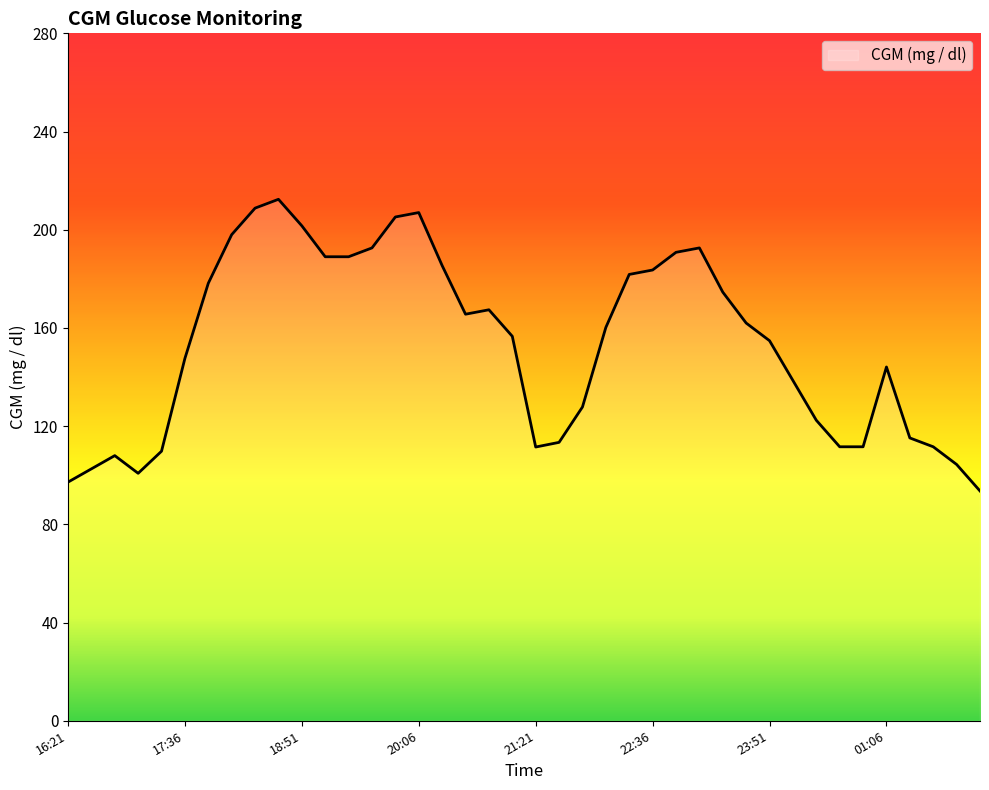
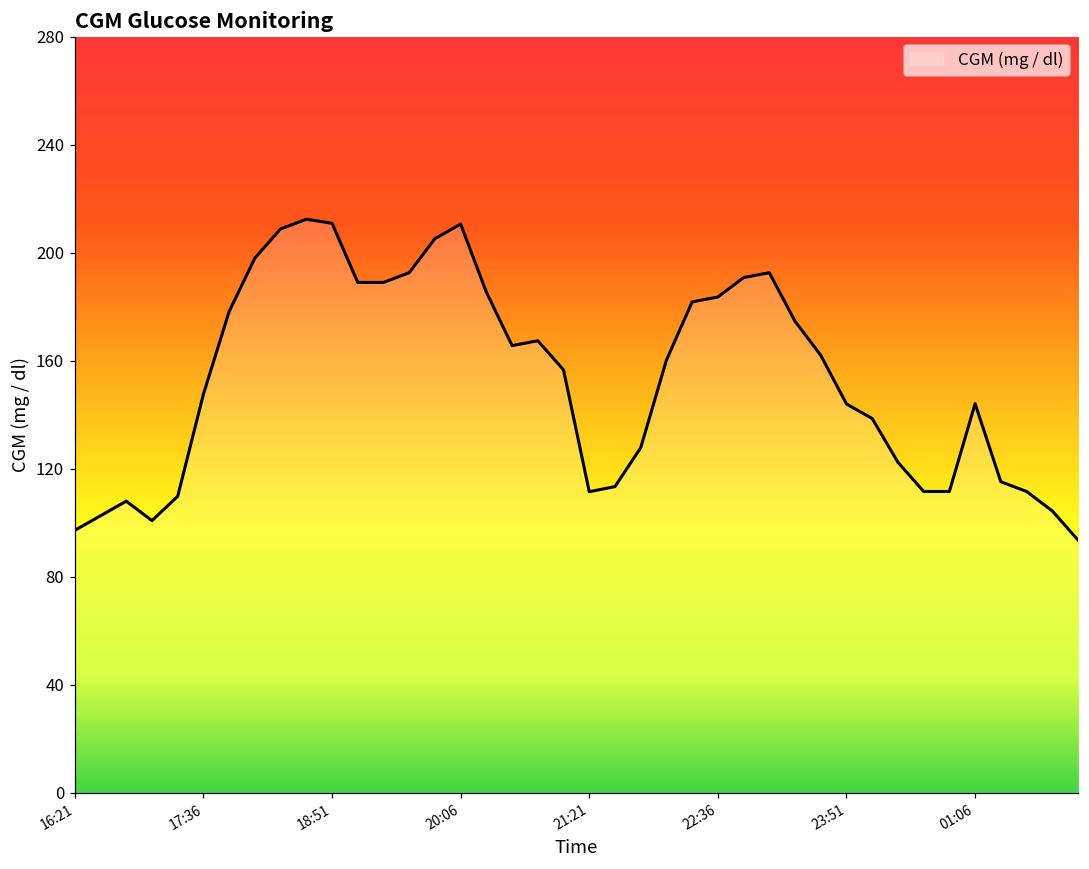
18:51: 202 -> 211
20:06: 207 -> 211
23:51: 155 -> 144
